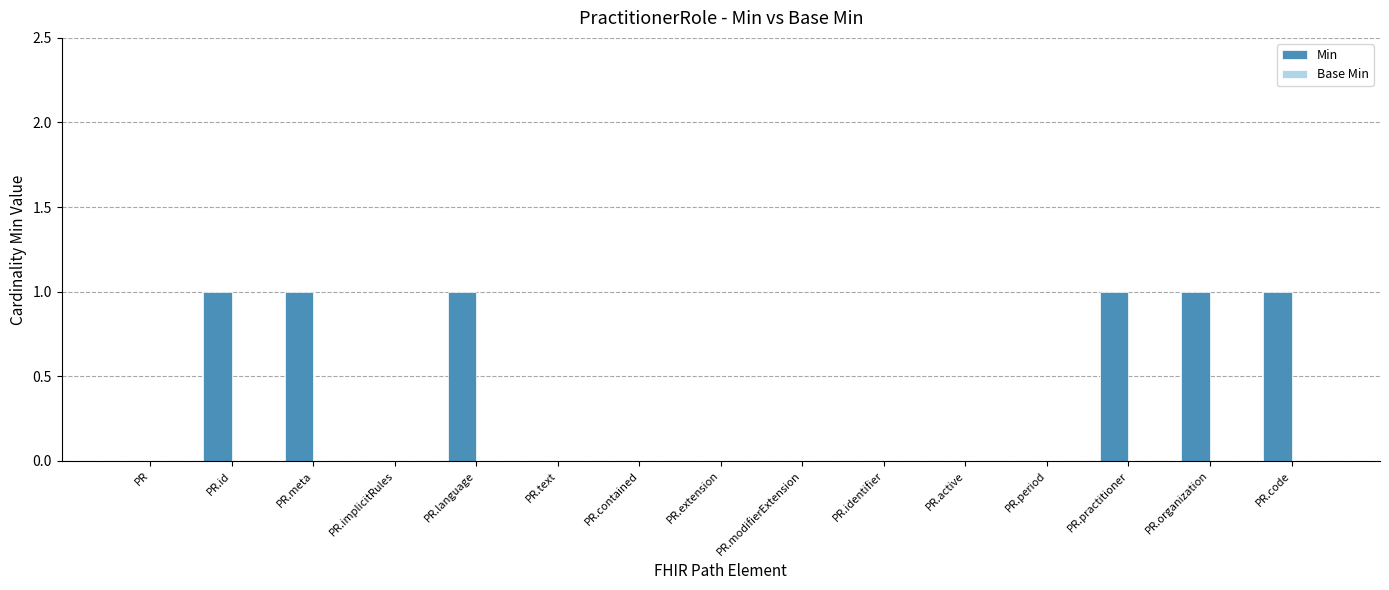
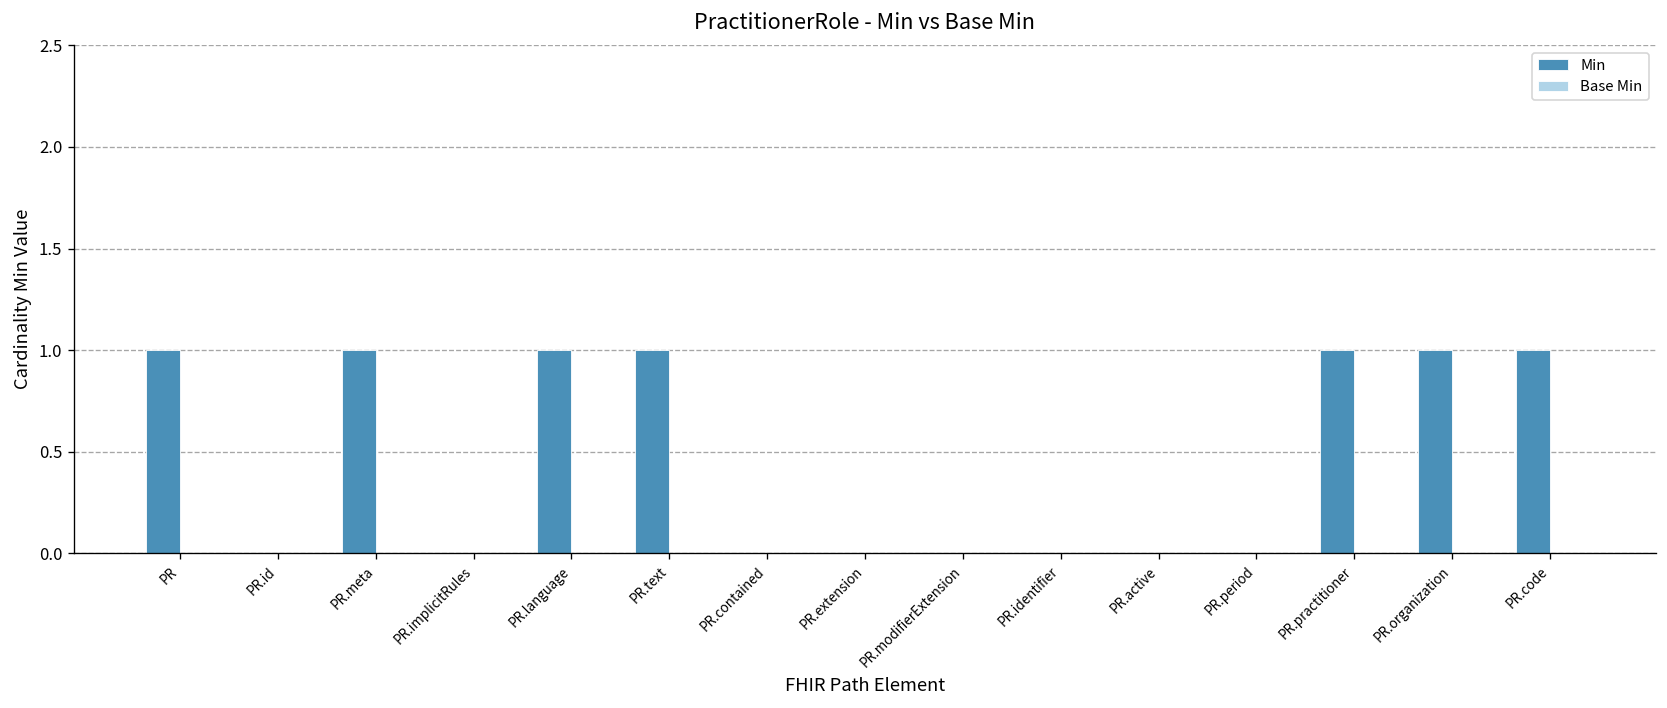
Min, PR: 0 -> 1
Min, PR.id: 1 -> 0
Min, PR.text: 0 -> 1
